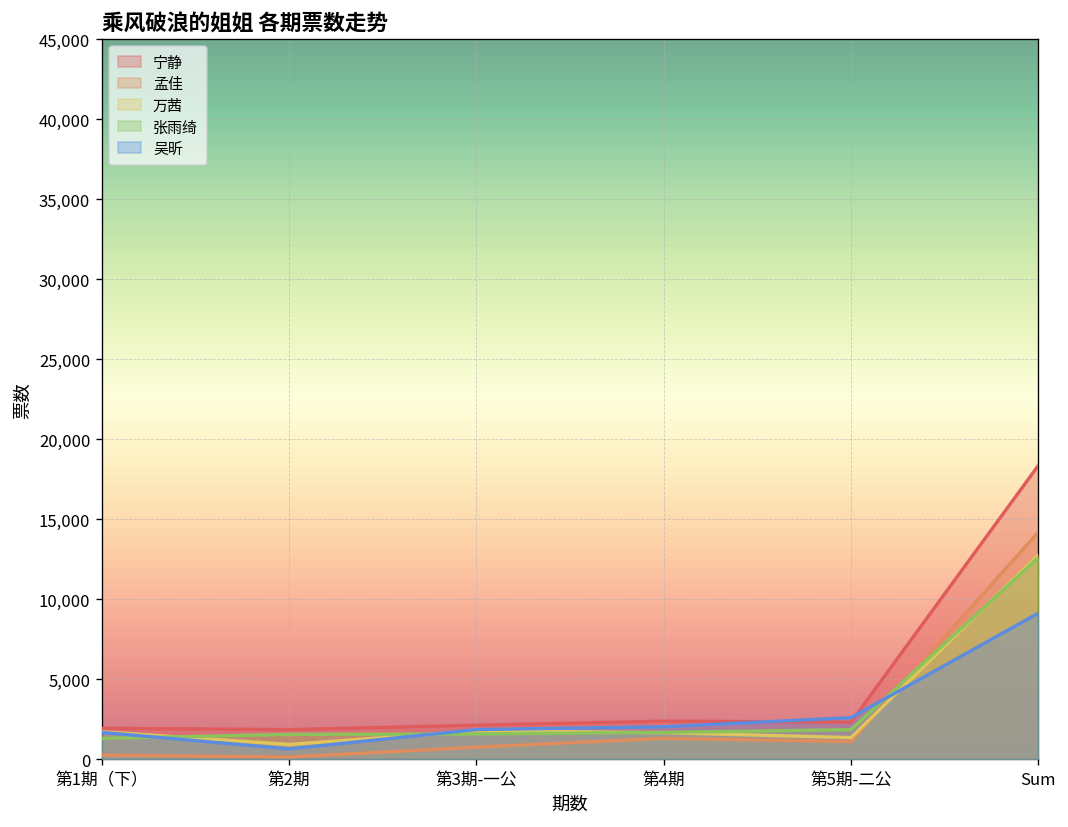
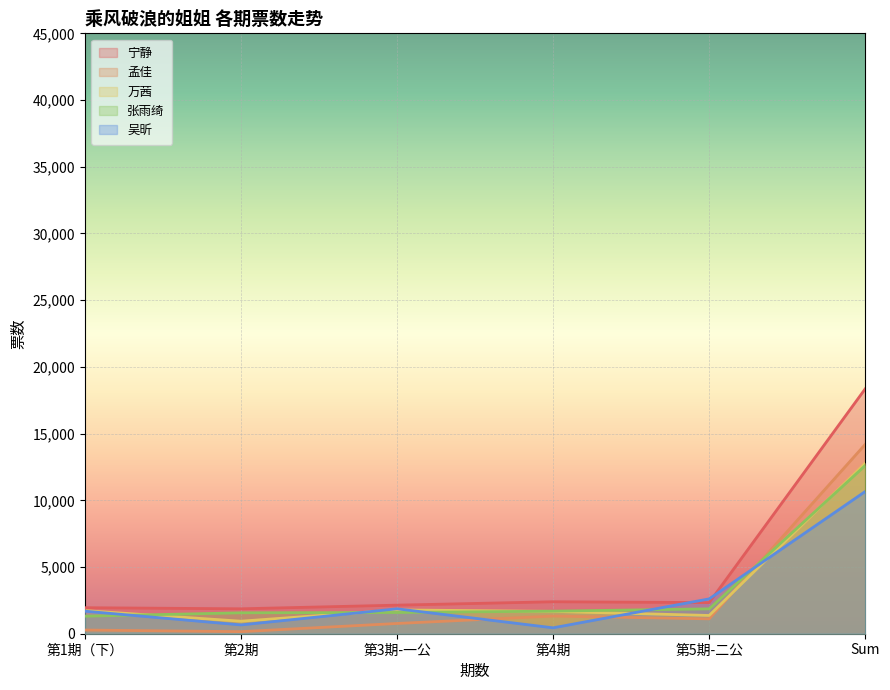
吴昕, 第4期: 2,000 -> 400
吴昕, Sum: 9,100 -> 10,700
